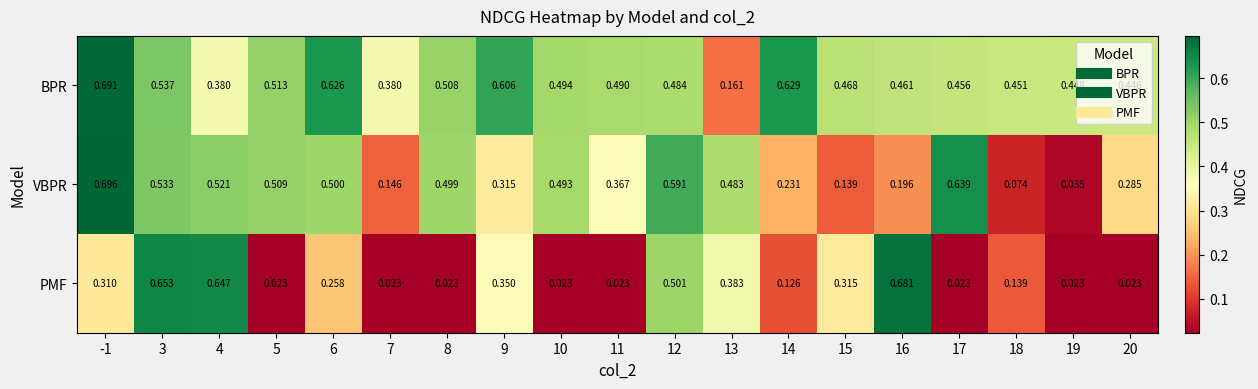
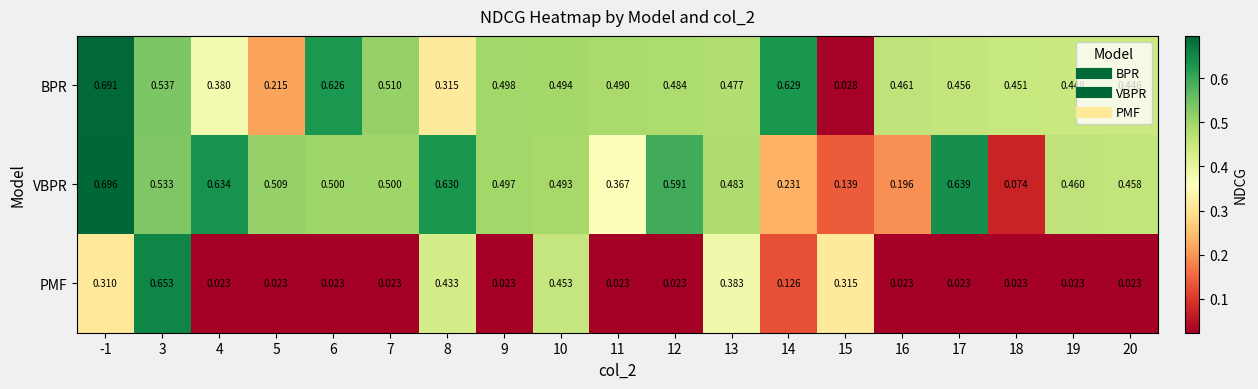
BPR, 5: 0.513 -> 0.215
BPR, 7: 0.380 -> 0.510
BPR, 8: 0.508 -> 0.315
BPR, 9: 0.606 -> 0.498
BPR, 13: 0.161 -> 0.477
BPR, 15: 0.468 -> 0.028
VBPR, 4: 0.521 -> 0.634
VBPR, 7: 0.146 -> 0.500
VBPR, 8: 0.499 -> 0.630
VBPR, 9: 0.315 -> 0.497
VBPR, 19: 0.035 -> 0.460
VBPR, 20: 0.285 -> 0.458
PMF, 4: 0.647 -> 0.023
PMF, 6: 0.258 -> 0.023
PMF, 8: 0.023 -> 0.433
PMF, 9: 0.350 -> 0.023
PMF, 10: 0.023 -> 0.453
PMF, 12: 0.501 -> 0.023
PMF, 16: 0.681 -> 0.023
PMF, 18: 0.139 -> 0.023
